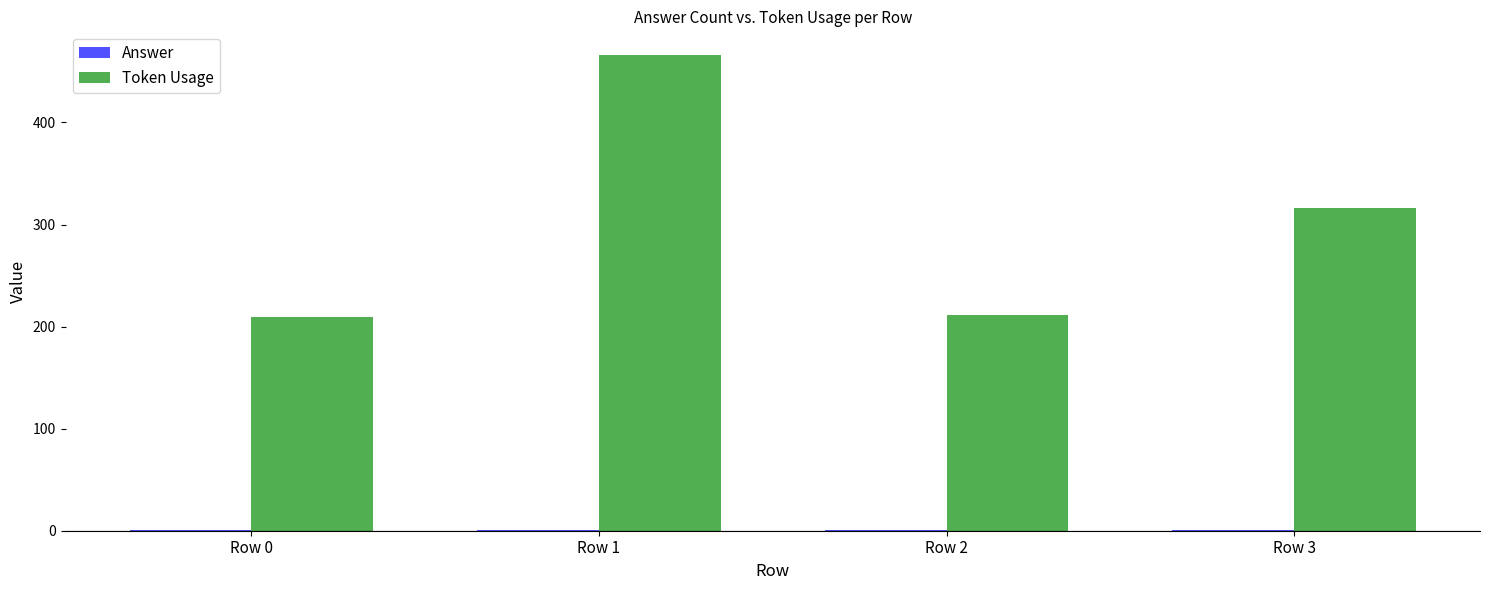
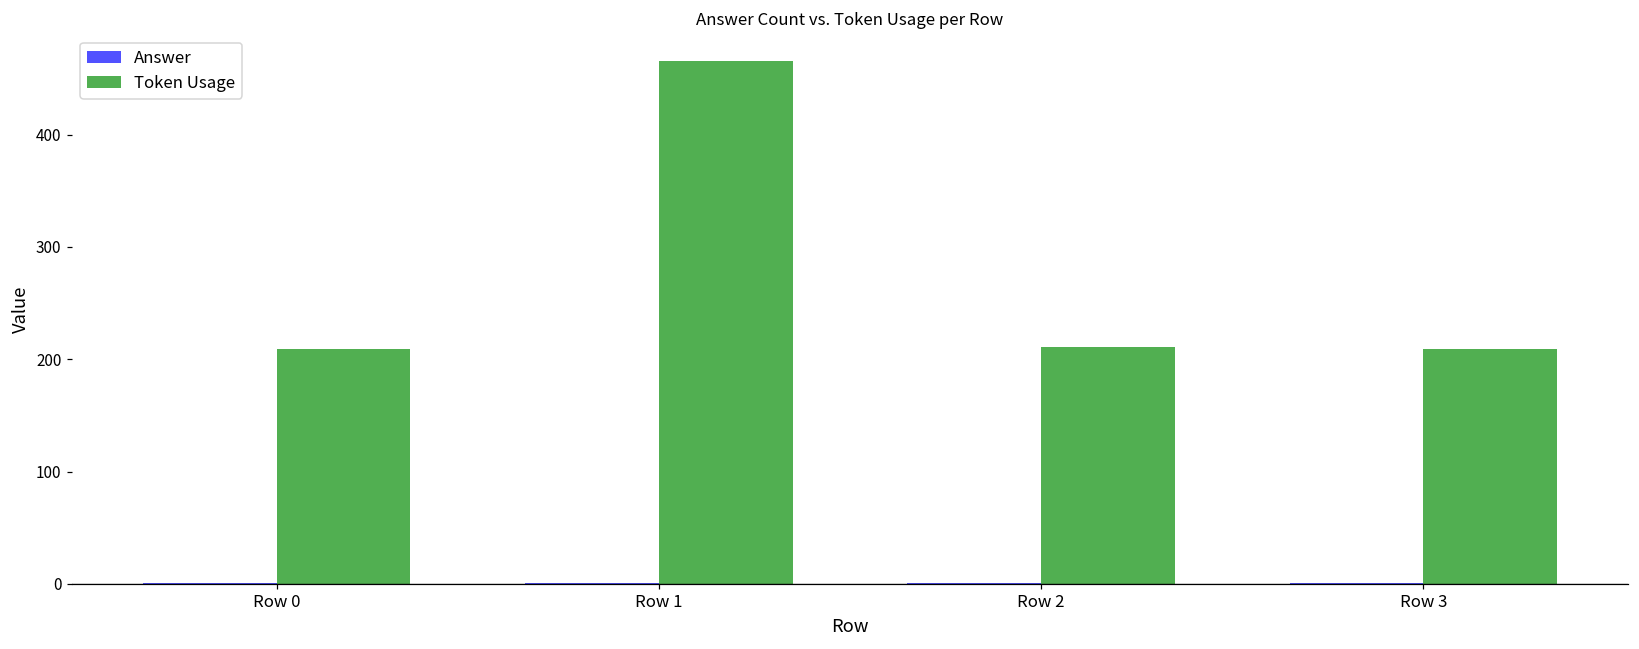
Token Usage, Row 3: 316 -> 209
